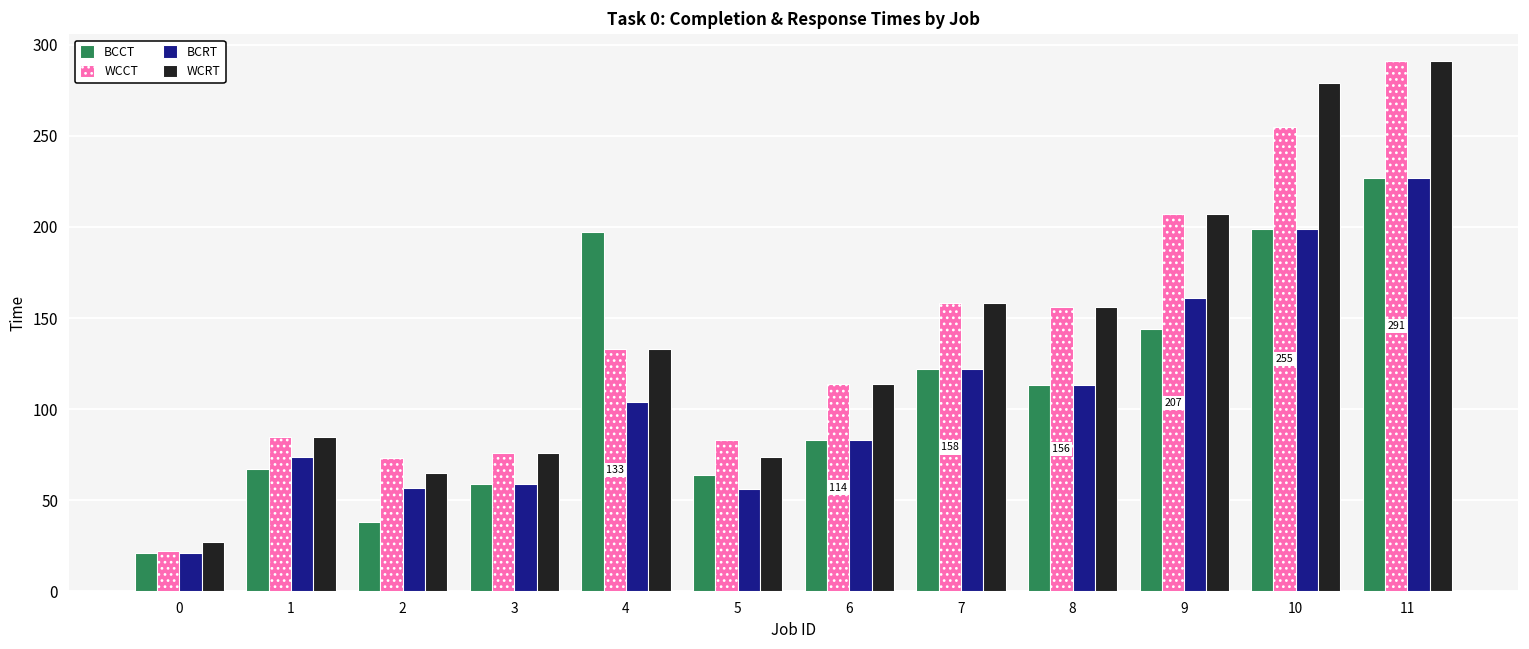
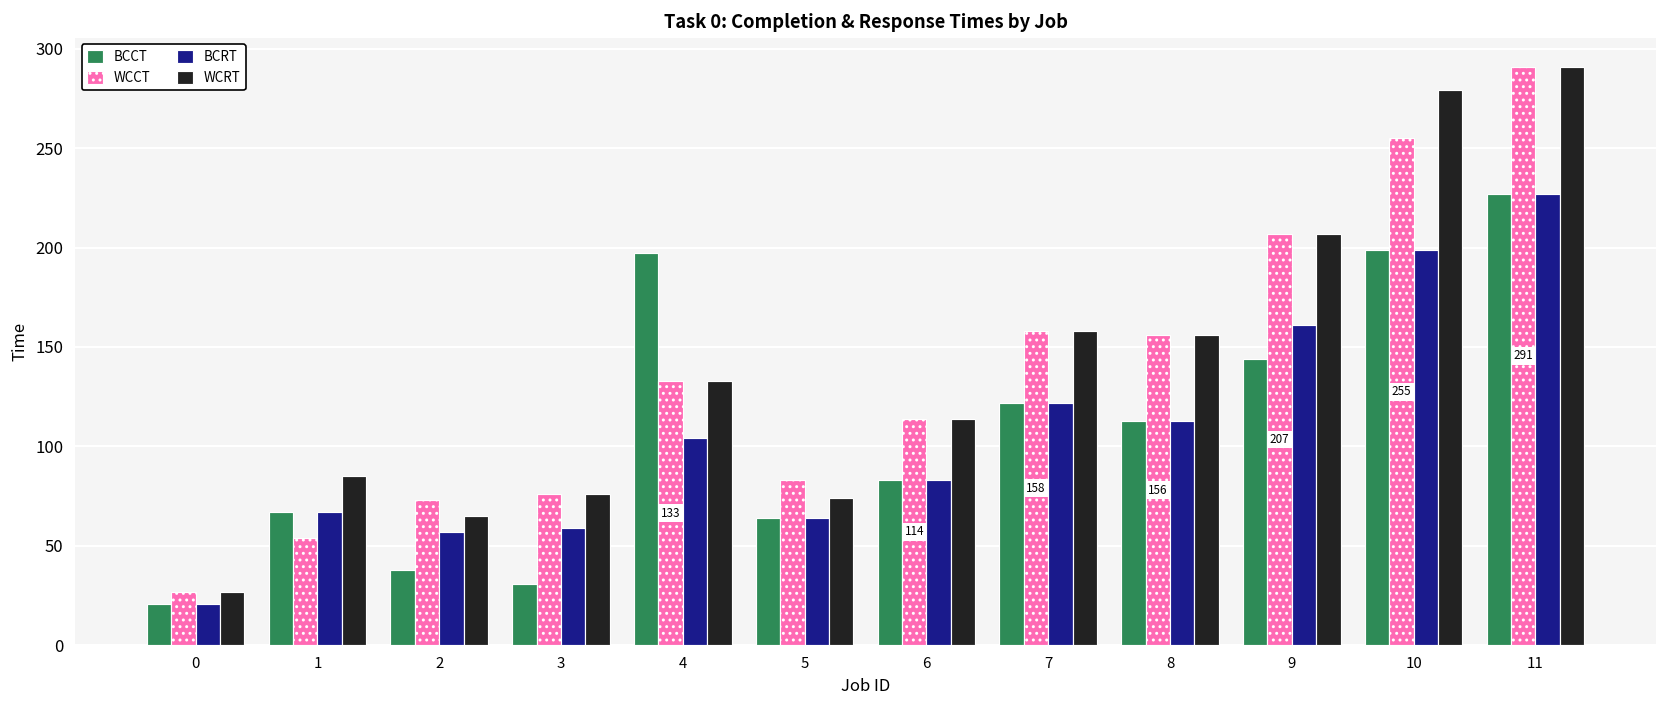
WCCT, 0: 22 -> 27
WCCT, 1: 85 -> 54
BCRT, 1: 74 -> 67
BCCT, 3: 59 -> 31
BCRT, 5: 56 -> 64
